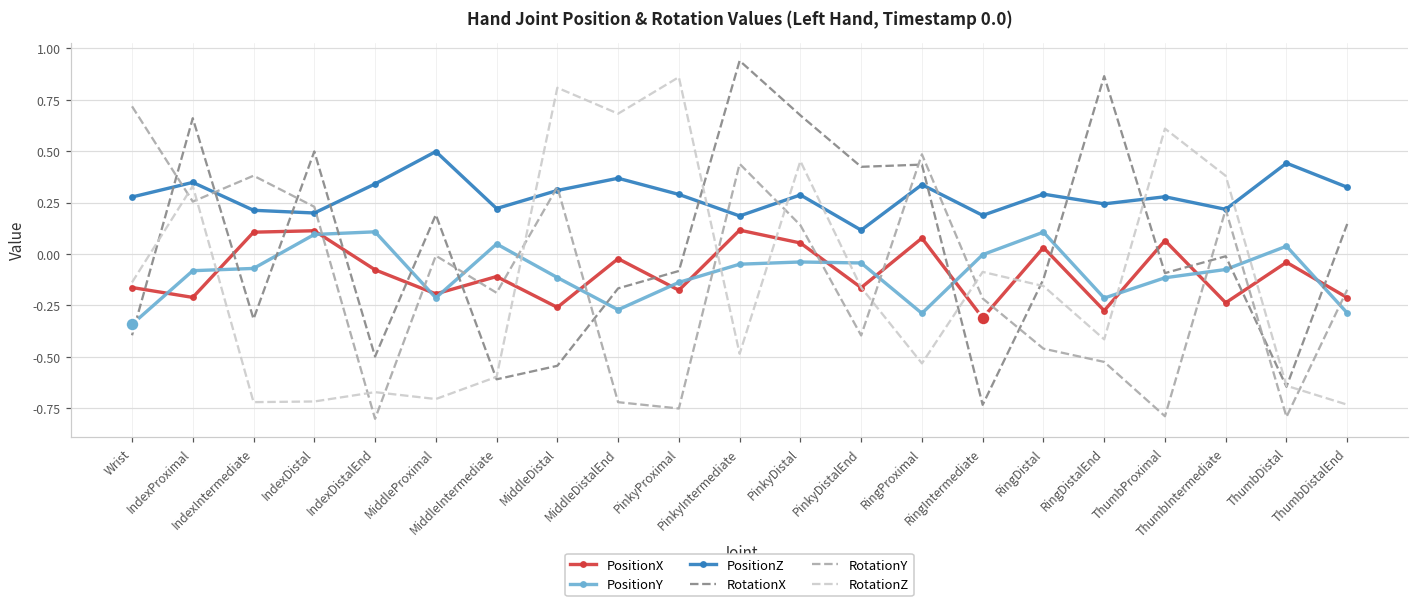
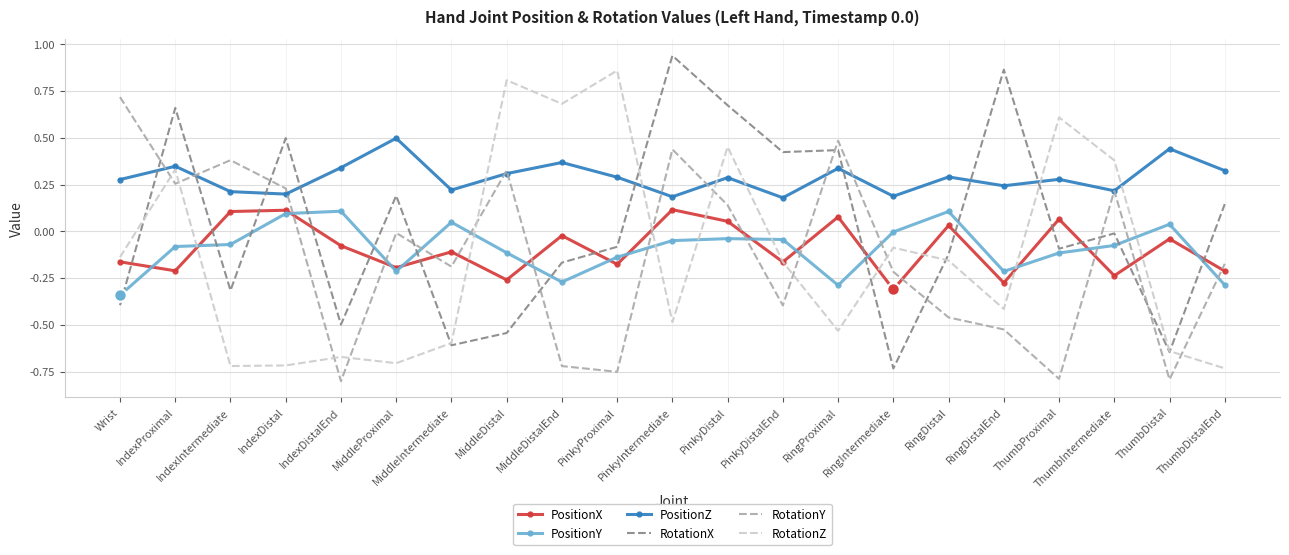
PositionZ, PinkyDistalEnd: 0.12 -> 0.18
